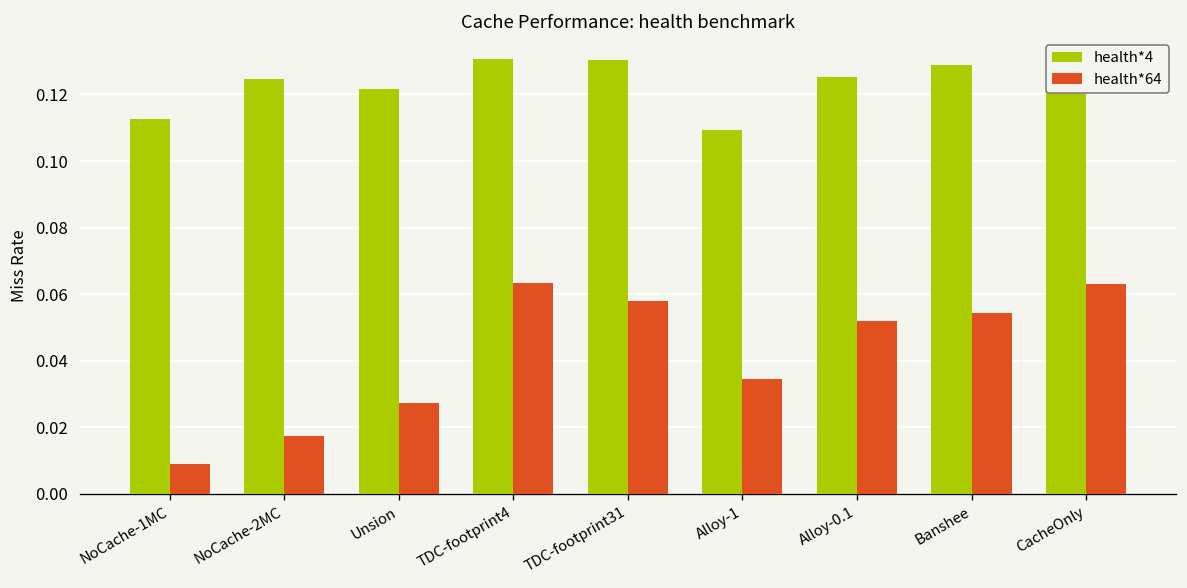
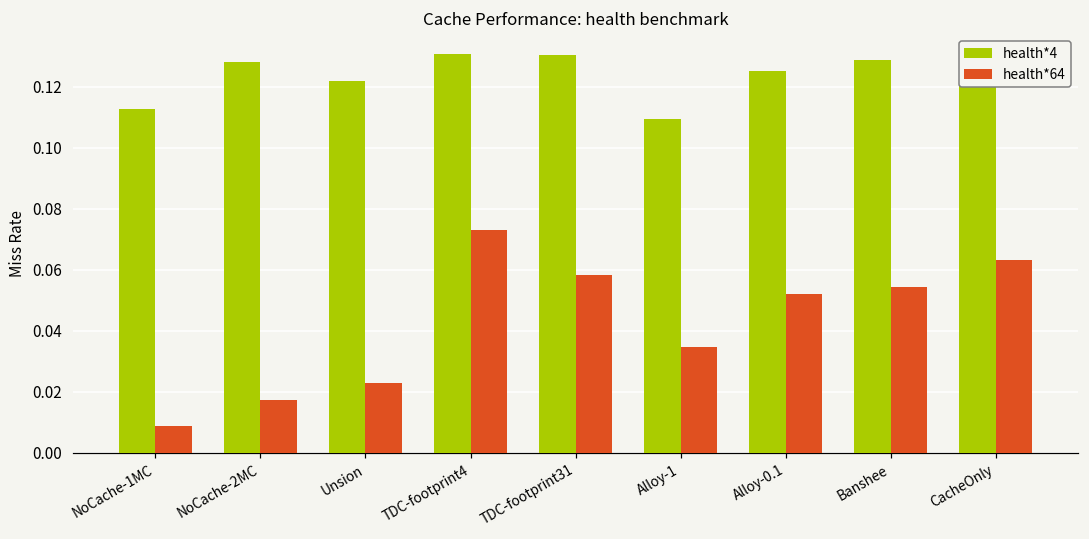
health*4, NoCache-2MC: 0.125 -> 0.128
health*64, Unsion: 0.027 -> 0.023
health*64, TDC-footprint4: 0.063 -> 0.073
